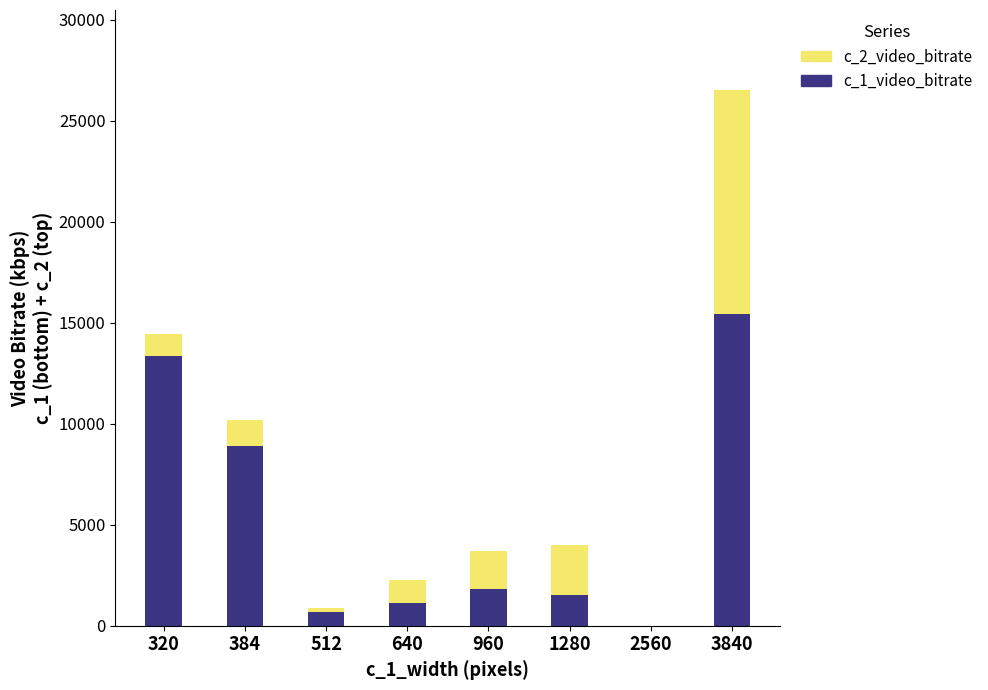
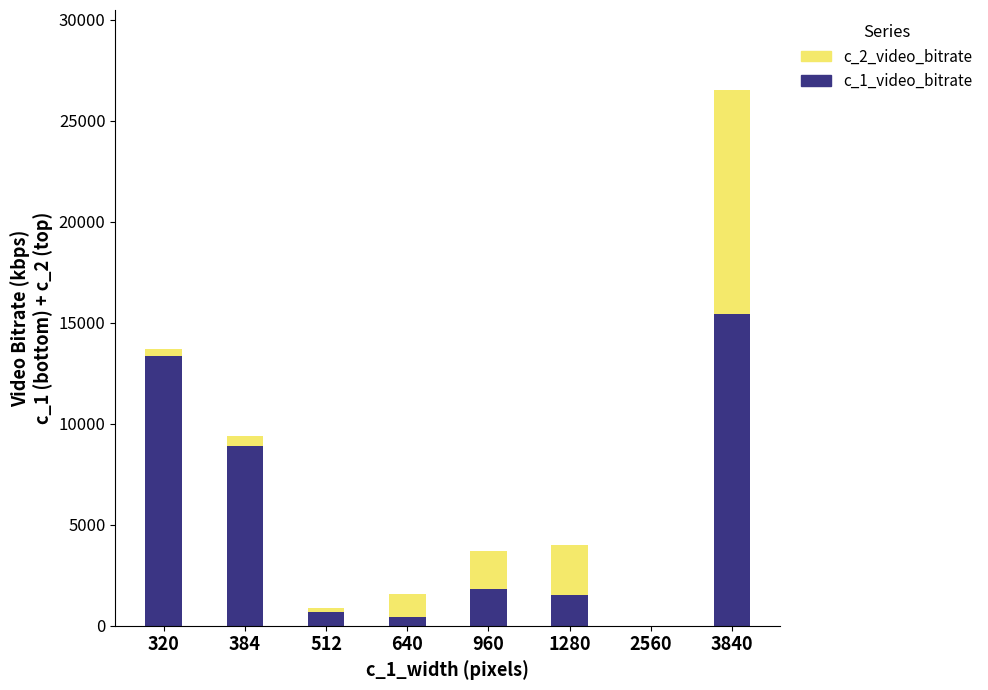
c_2_video_bitrate, 320: 1100 -> 400
c_2_video_bitrate, 384: 1200 -> 500
c_1_video_bitrate, 640: 1100 -> 400
